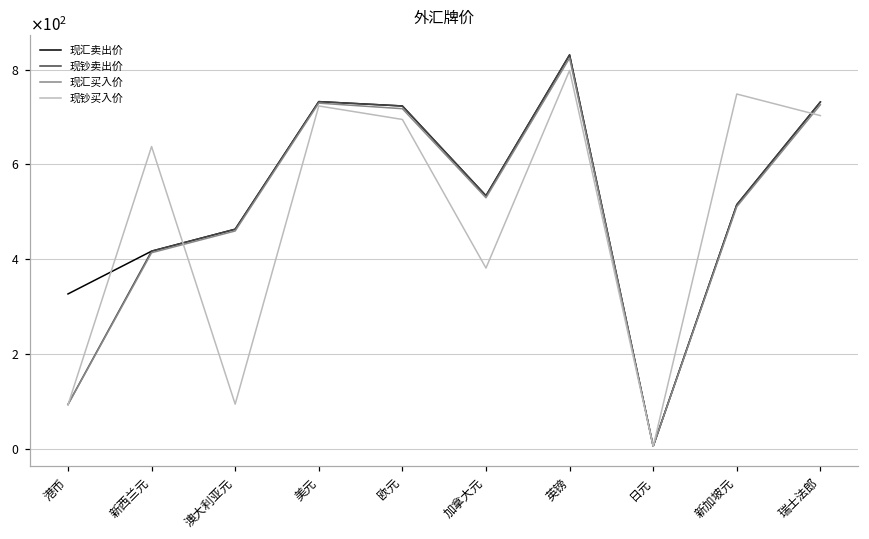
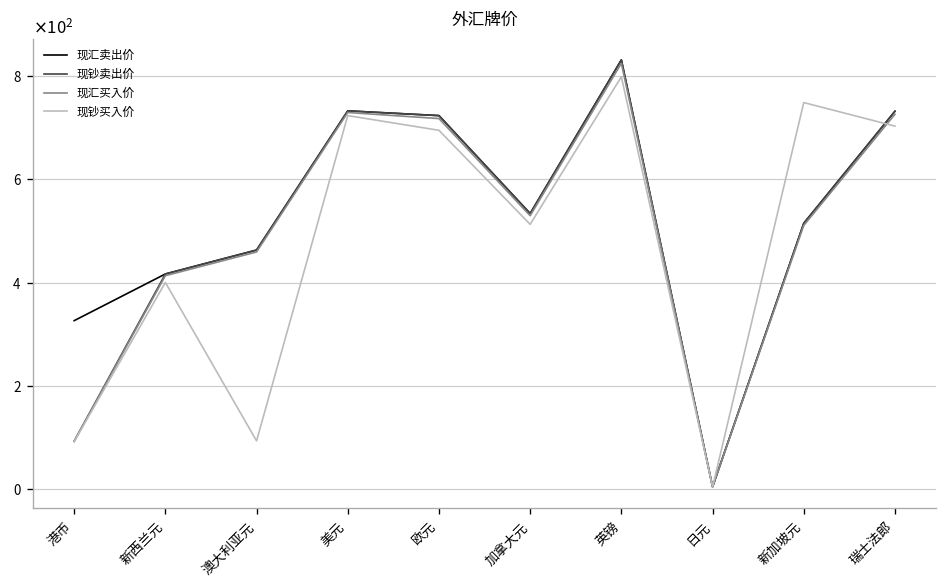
现钞买入价, 新西兰元: 640 -> 400
现钞买入价, 加拿大元: 380 -> 510
